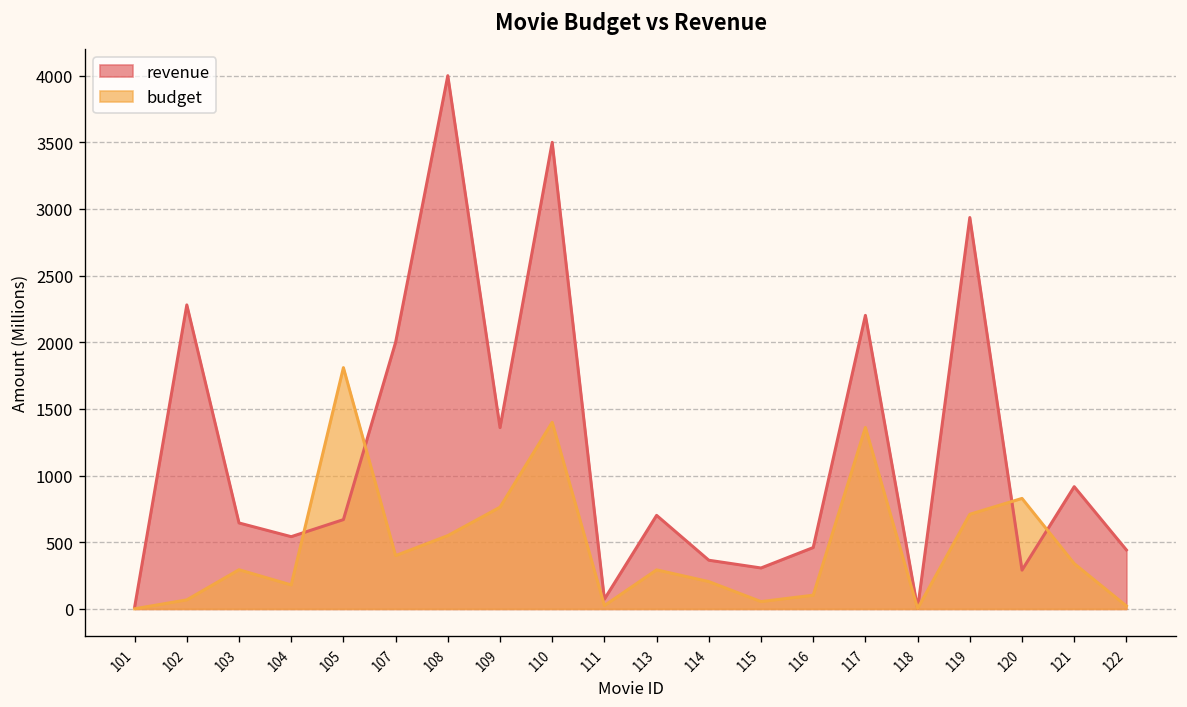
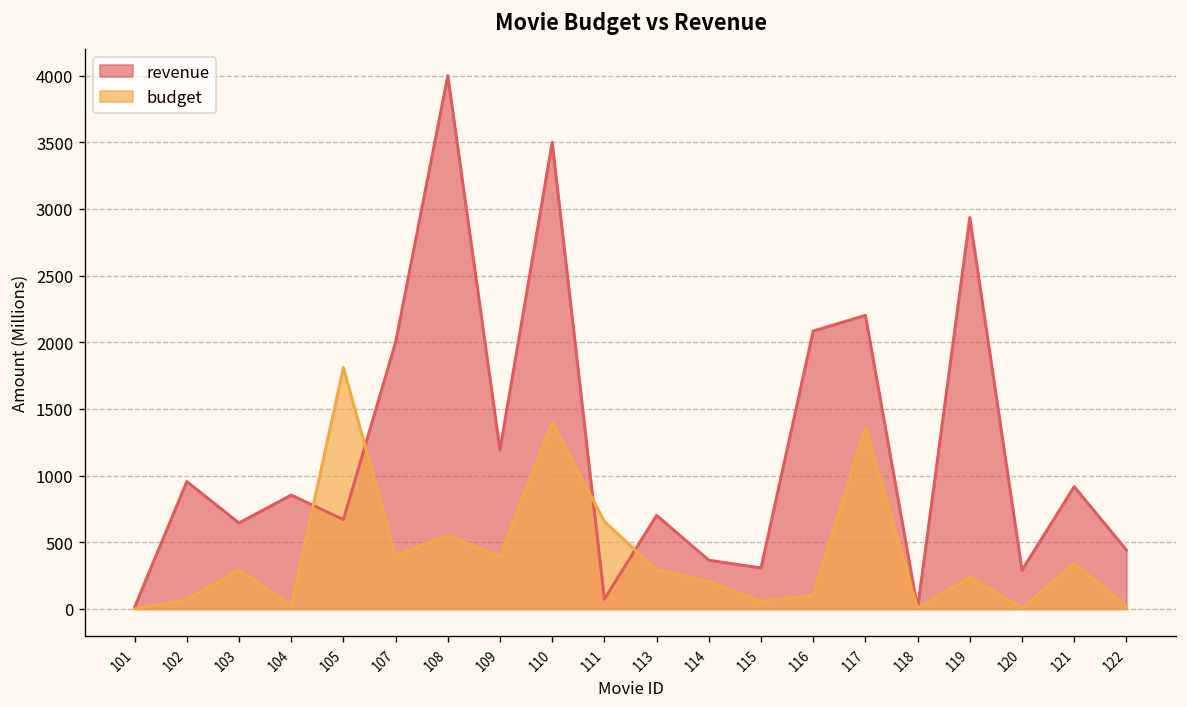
revenue, 102: 2280 -> 950
revenue, 104: 540 -> 850
budget, 104: 180 -> 20
revenue, 109: 1360 -> 1190
budget, 109: 760 -> 390
budget, 111: 30 -> 660
revenue, 116: 460 -> 2080
budget, 119: 710 -> 240
budget, 120: 830 -> 10
